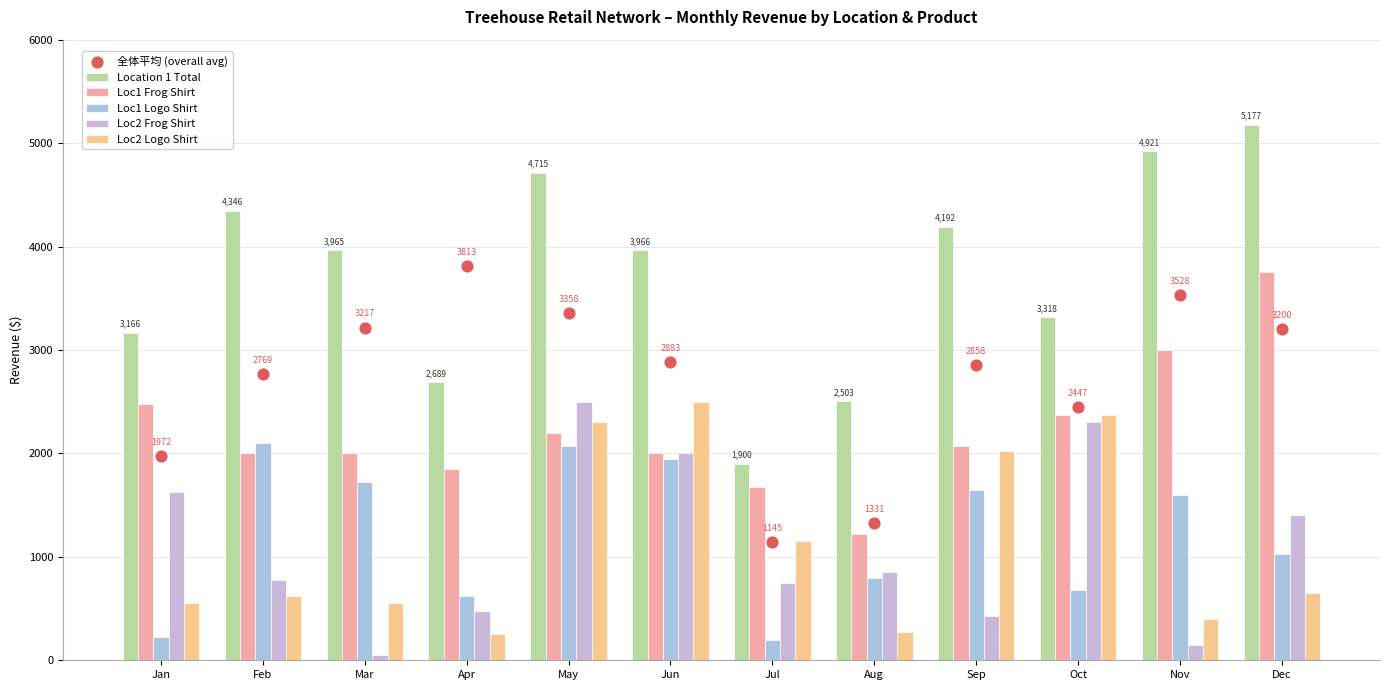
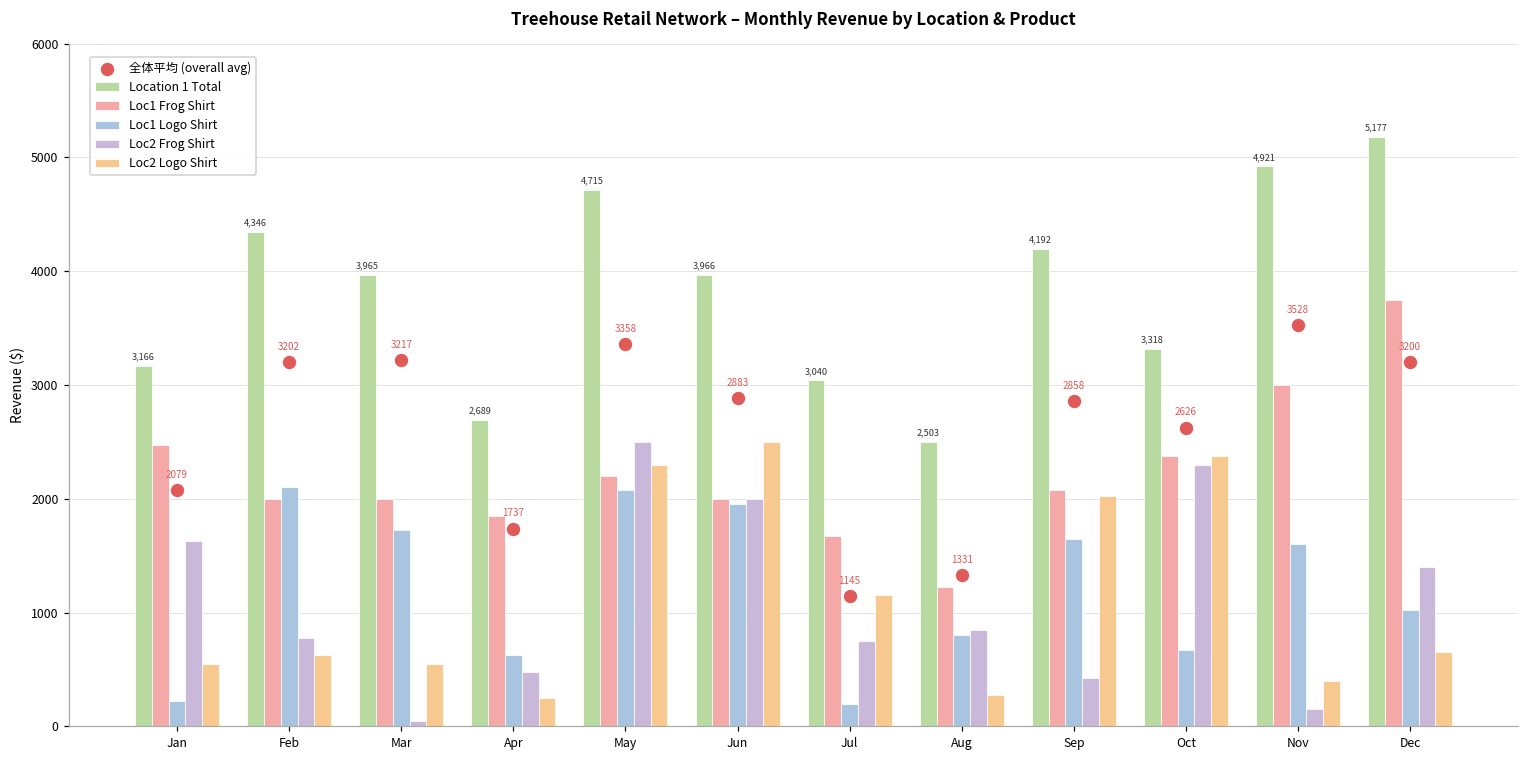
全体平均 (overall avg), Jan: 1972 -> 2079
全体平均 (overall avg), Feb: 2769 -> 3202
全体平均 (overall avg), Apr: 3813 -> 1737
Location 1 Total, Jul: 1,900 -> 3,040
全体平均 (overall avg), Oct: 2447 -> 2626
